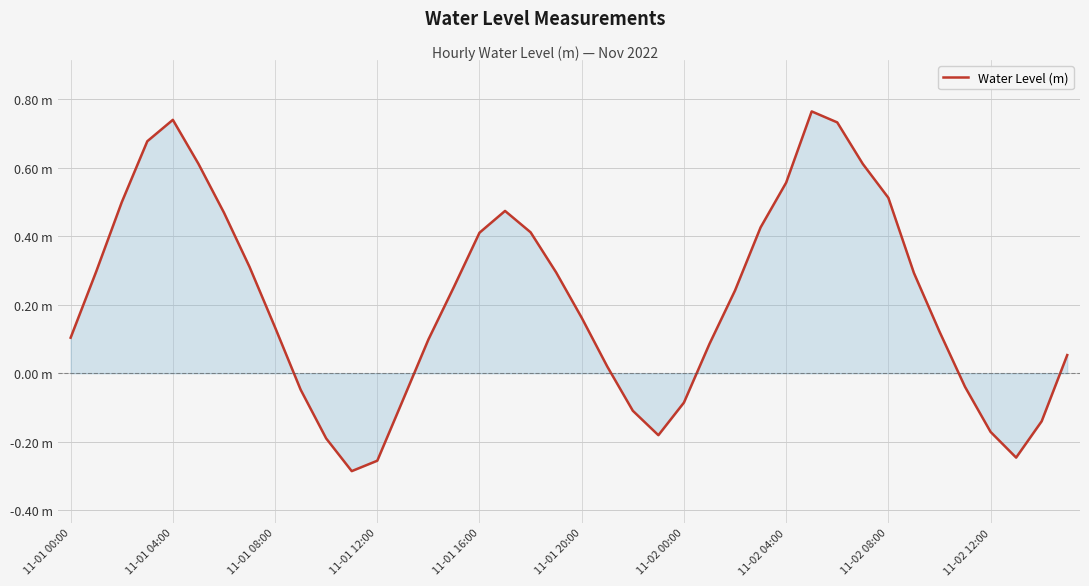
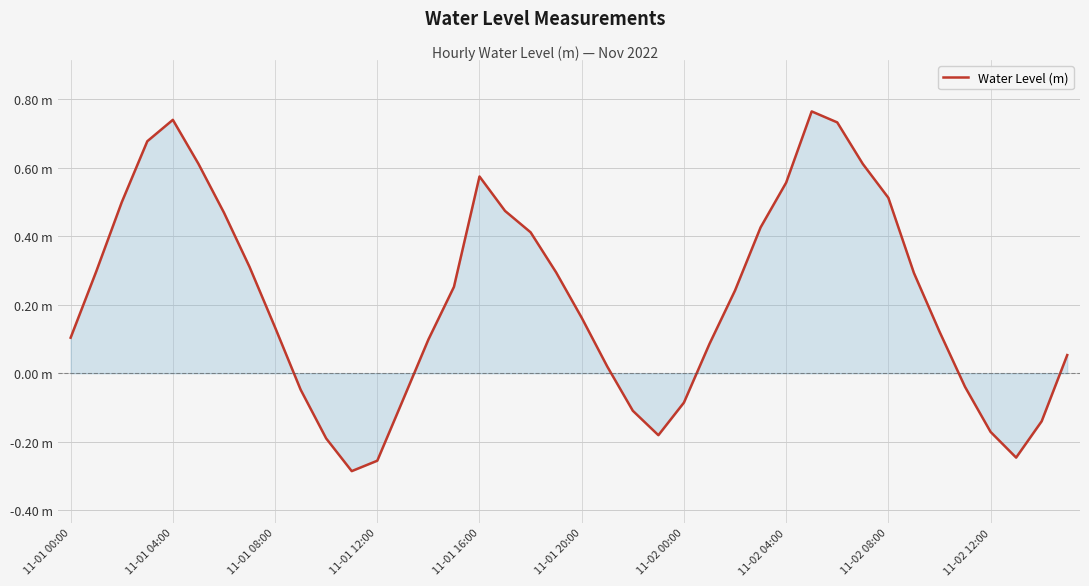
Water Level (m), 11-01 16:00: 0.41 m -> 0.57 m
